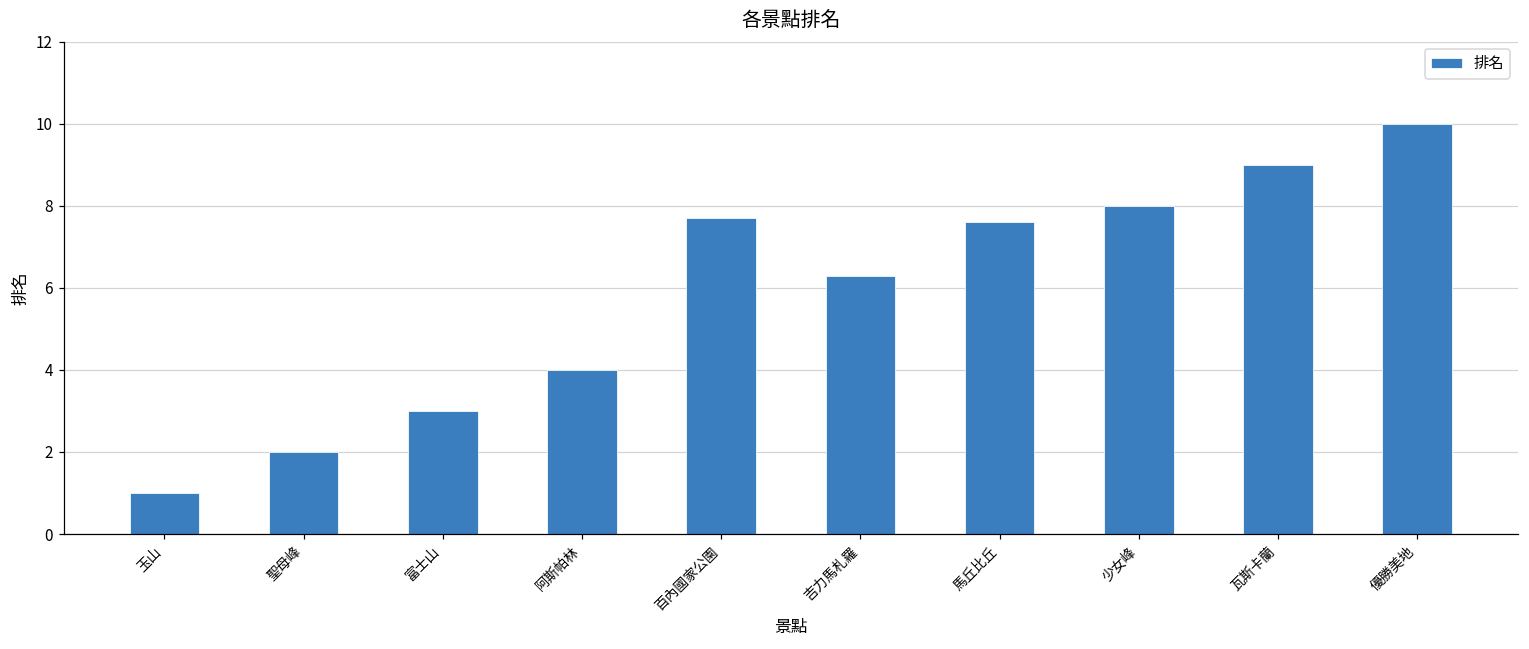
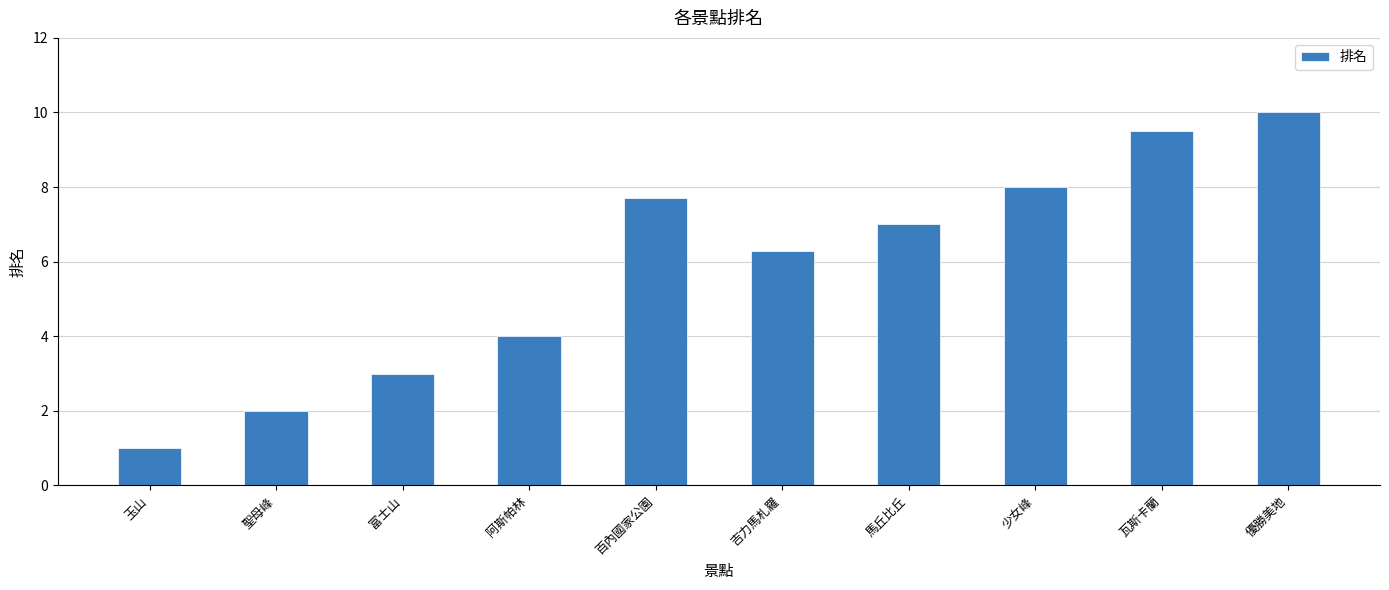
馬丘比丘: 7.6 -> 7.0
瓦斯卡蘭: 9.0 -> 9.5
